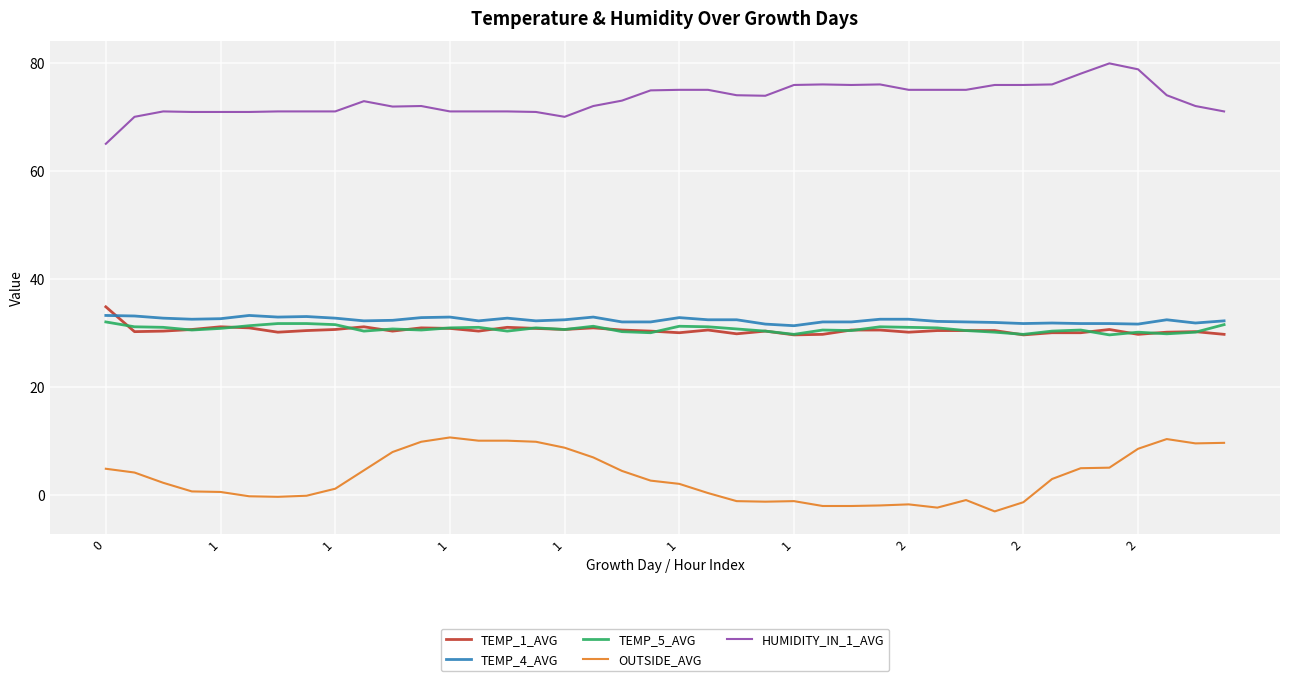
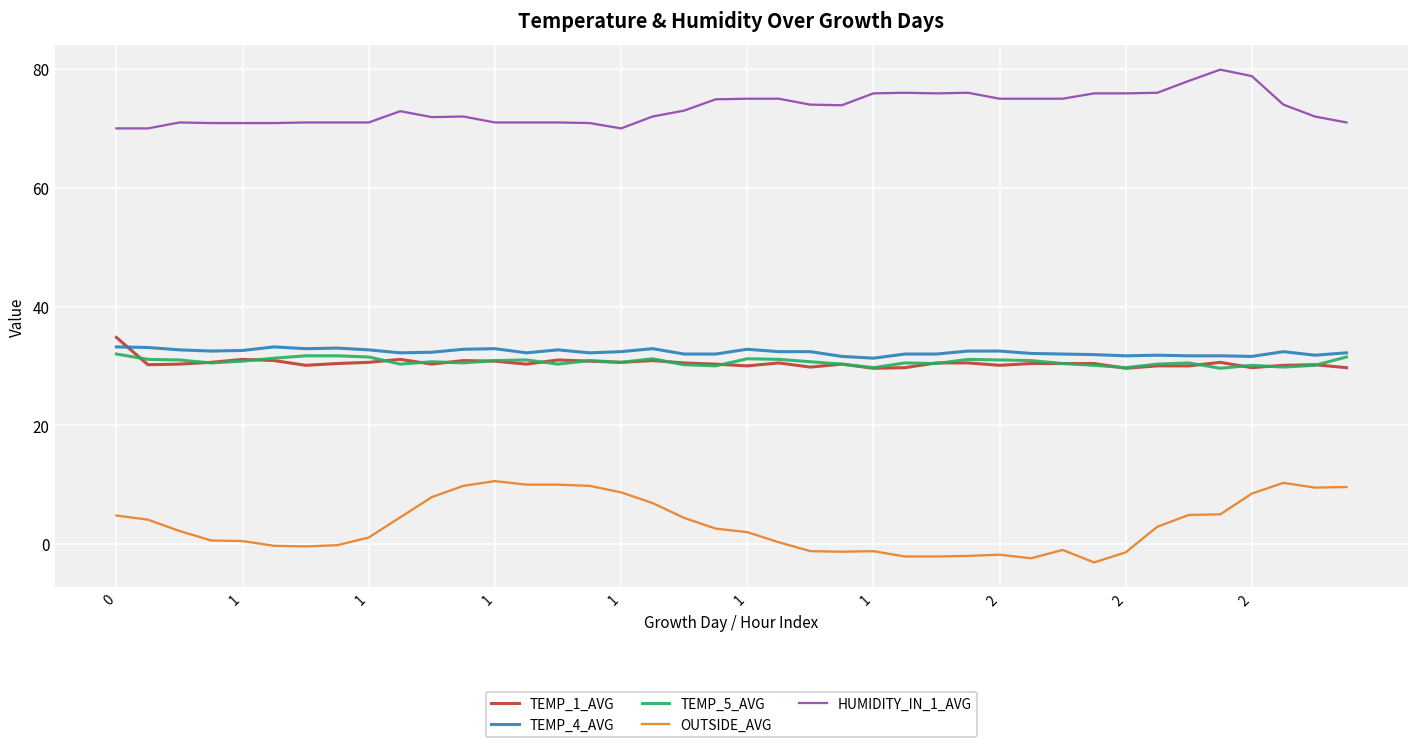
HUMIDITY_IN_1_AVG, 0: 65 -> 70
